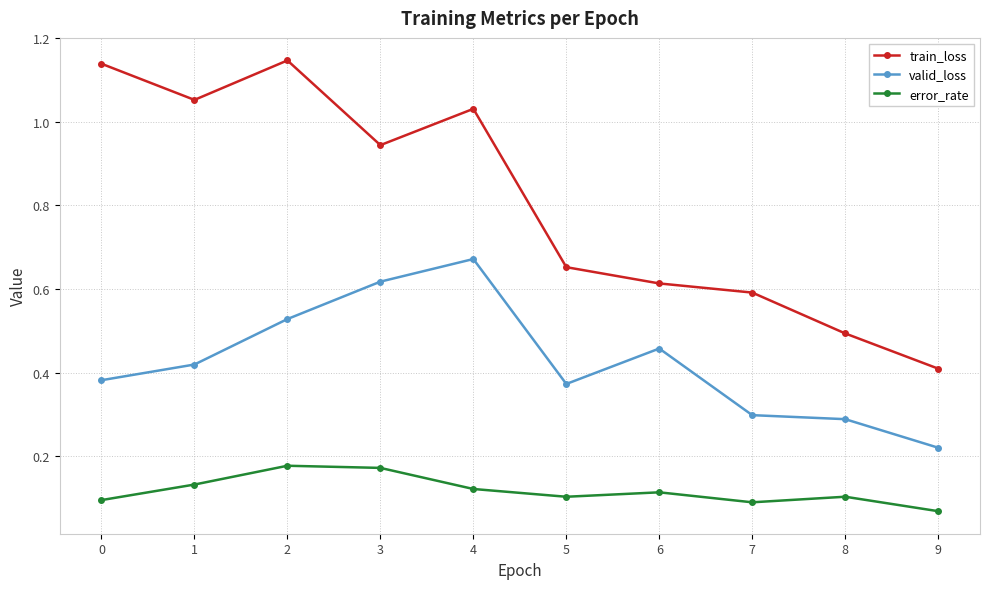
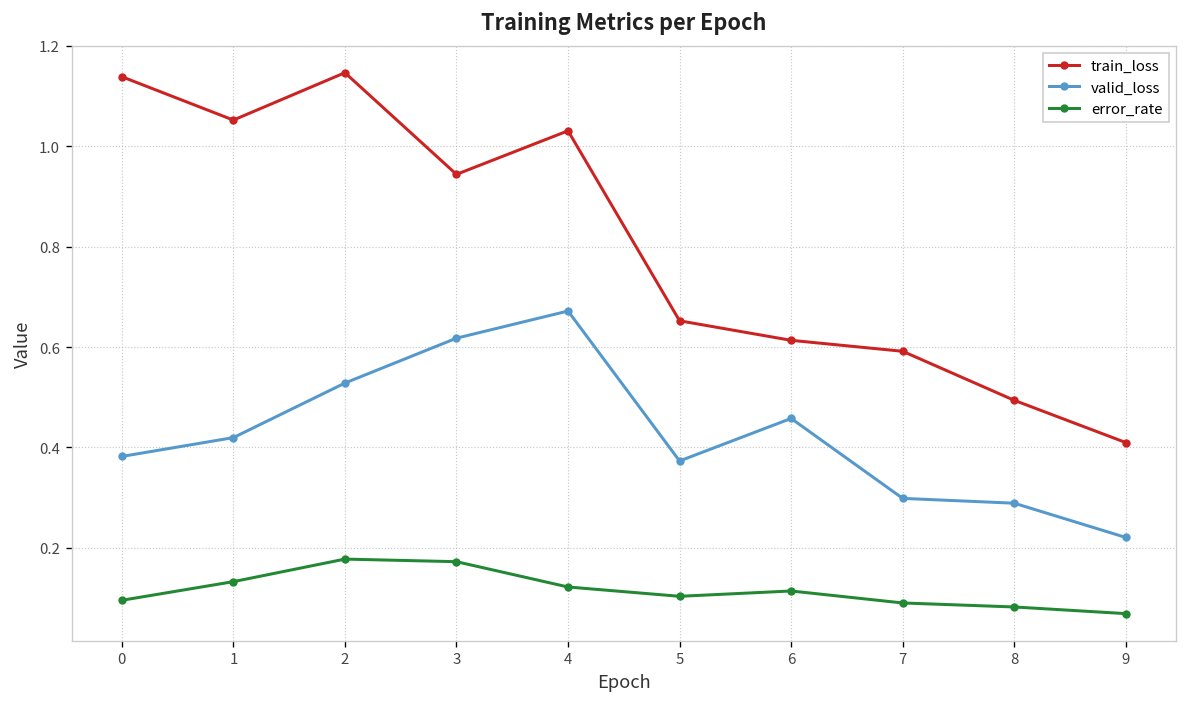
error_rate, 8: 0.10 -> 0.08
